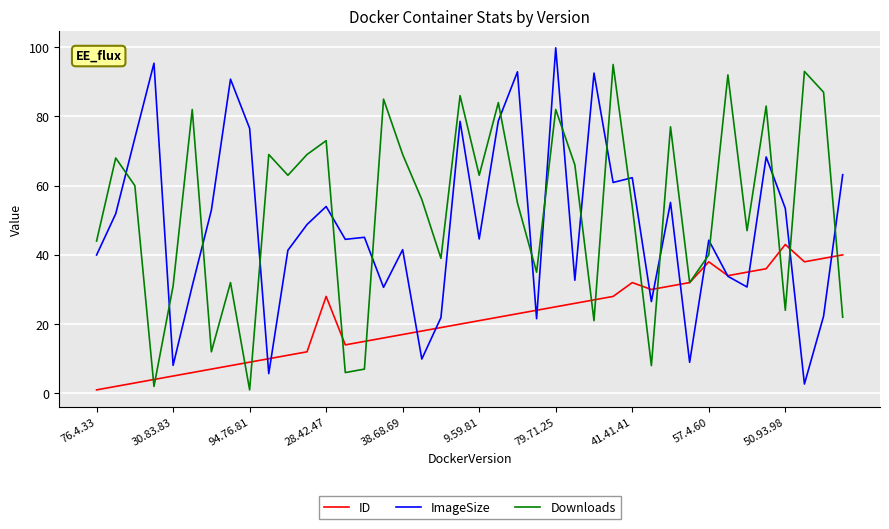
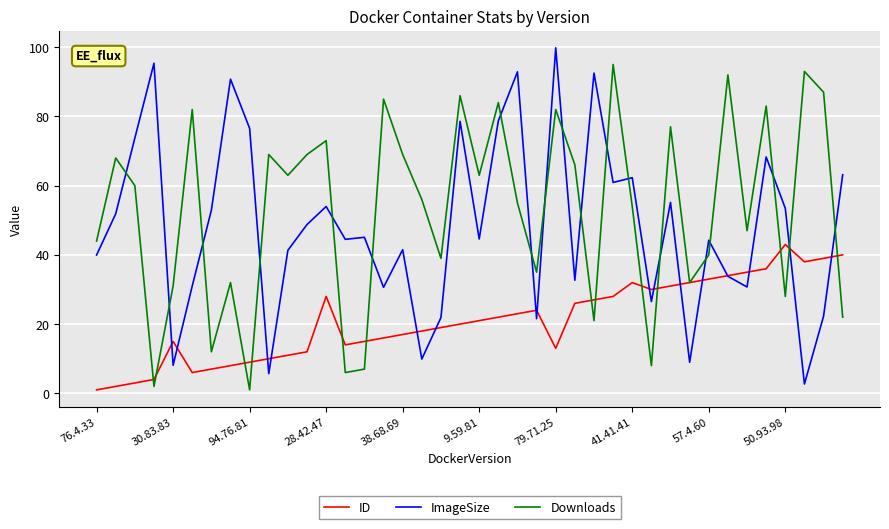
ID, 30.83.83: 5 -> 15
ID, 79.71.25: 25 -> 13
ID, 57.4.60: 38 -> 33
Downloads, 50.93.98: 24 -> 28
